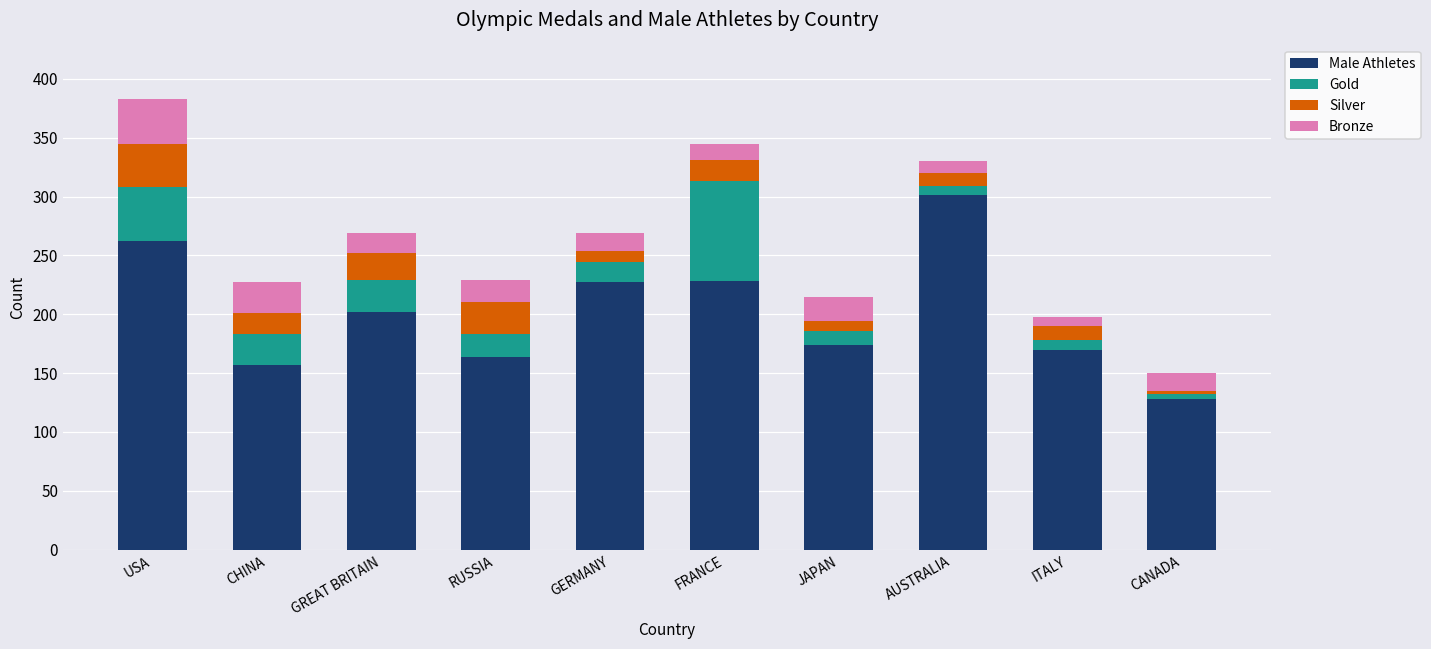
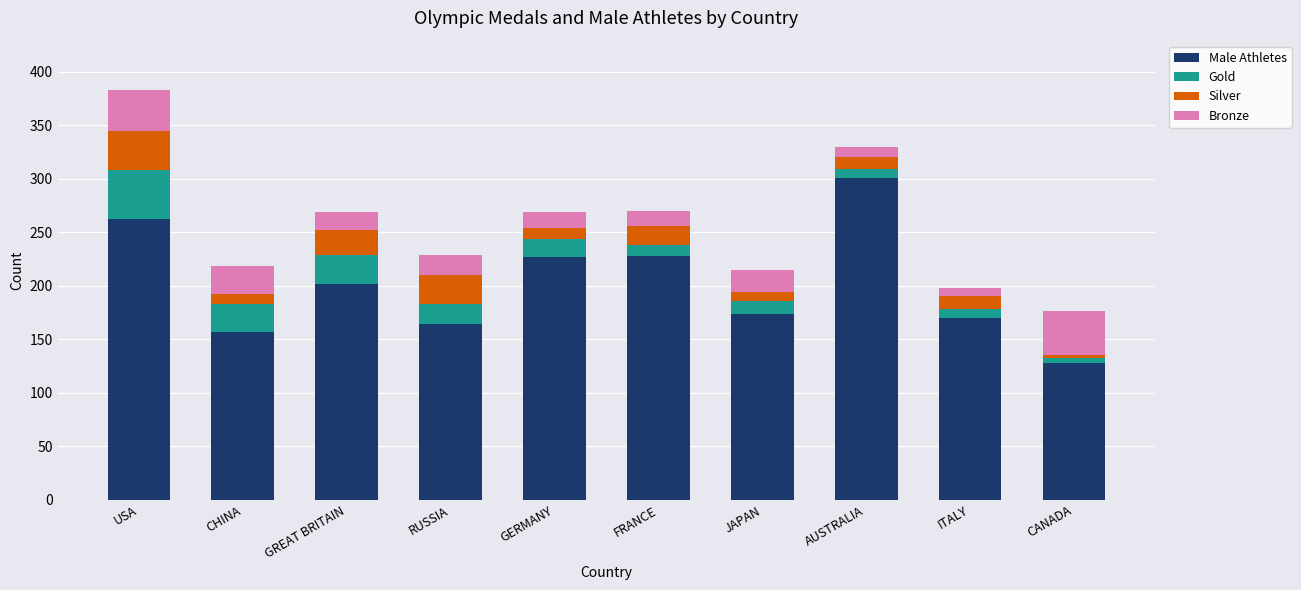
Silver, CHINA: 18 -> 9
Gold, FRANCE: 85 -> 10
Bronze, CANADA: 15 -> 41
